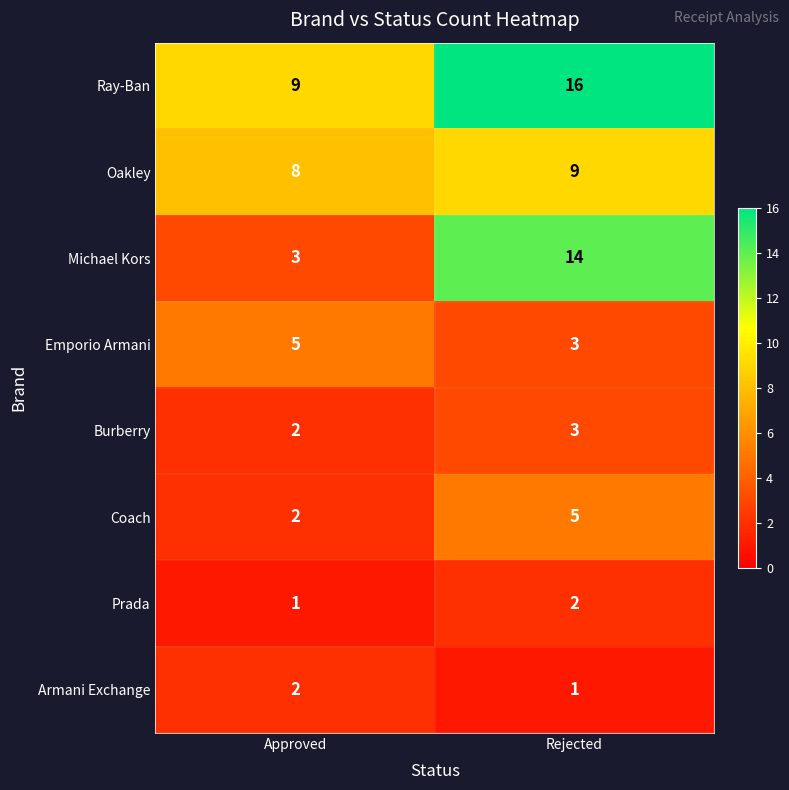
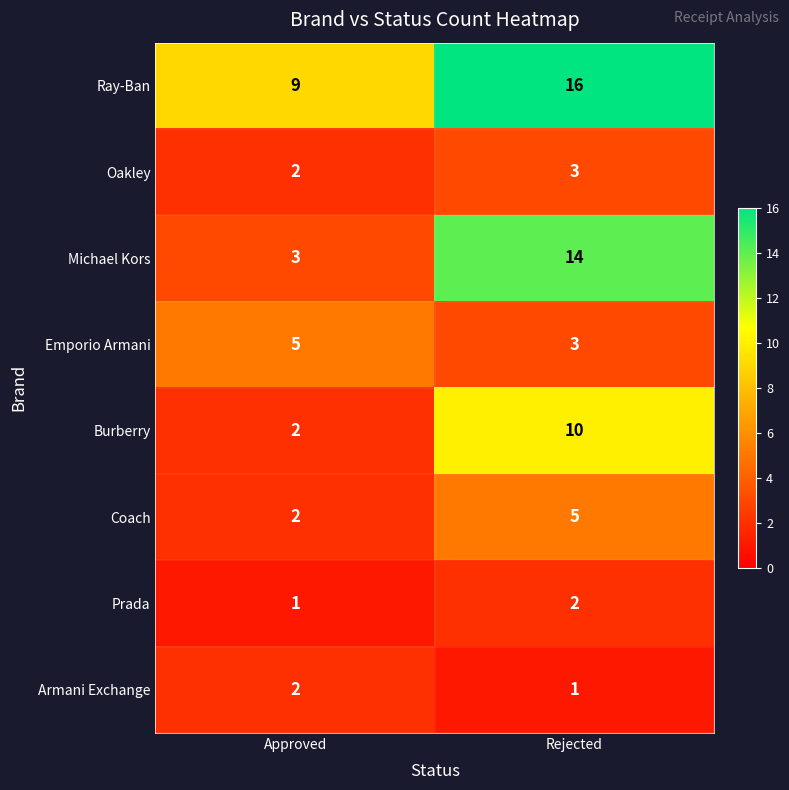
Oakley, Approved: 8 -> 2
Oakley, Rejected: 9 -> 3
Burberry, Rejected: 3 -> 10
